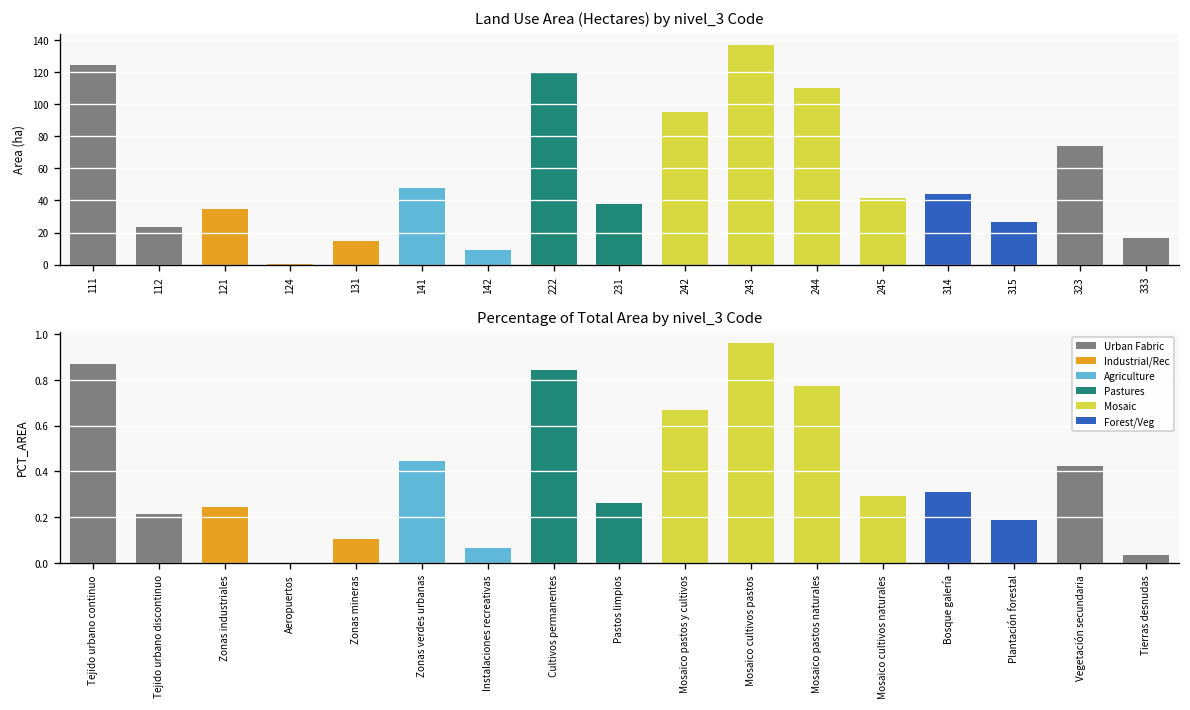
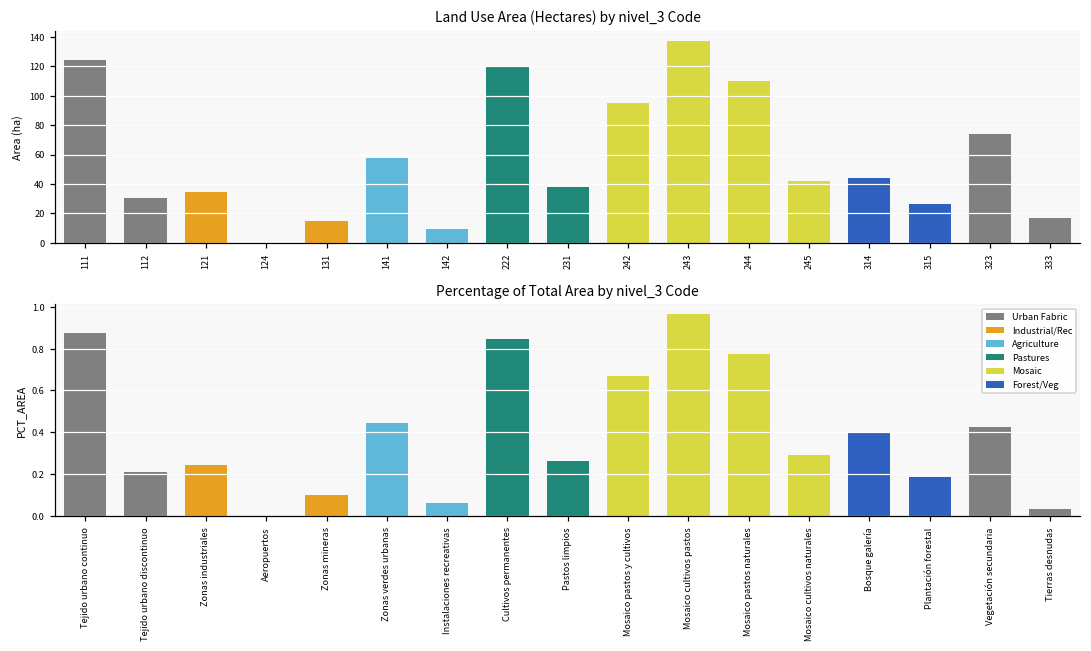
Land Use Area (Hectares) by nivel_3 Code, 112: 23 -> 30
Land Use Area (Hectares) by nivel_3 Code, 141: 48 -> 57
Percentage of Total Area by nivel_3 Code, Bosque galería: 0.31 -> 0.40
